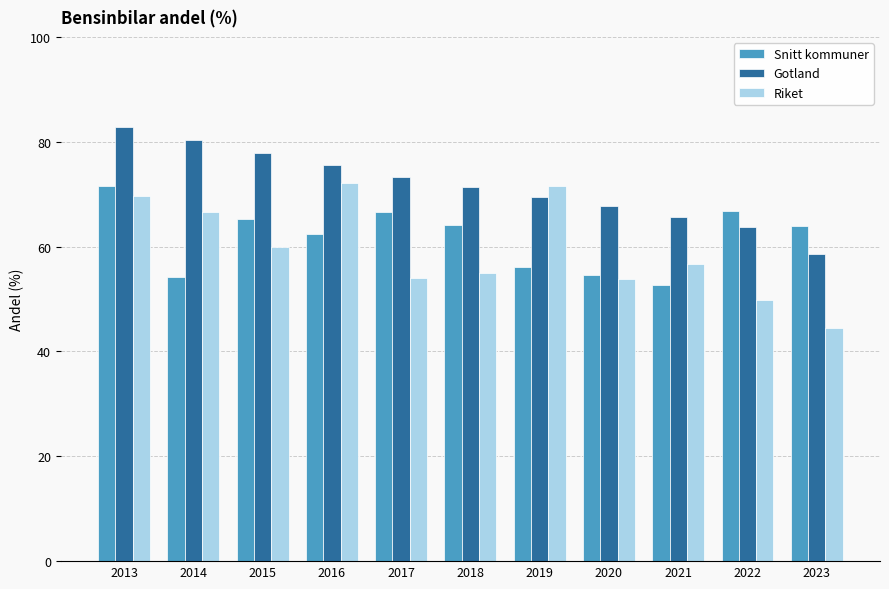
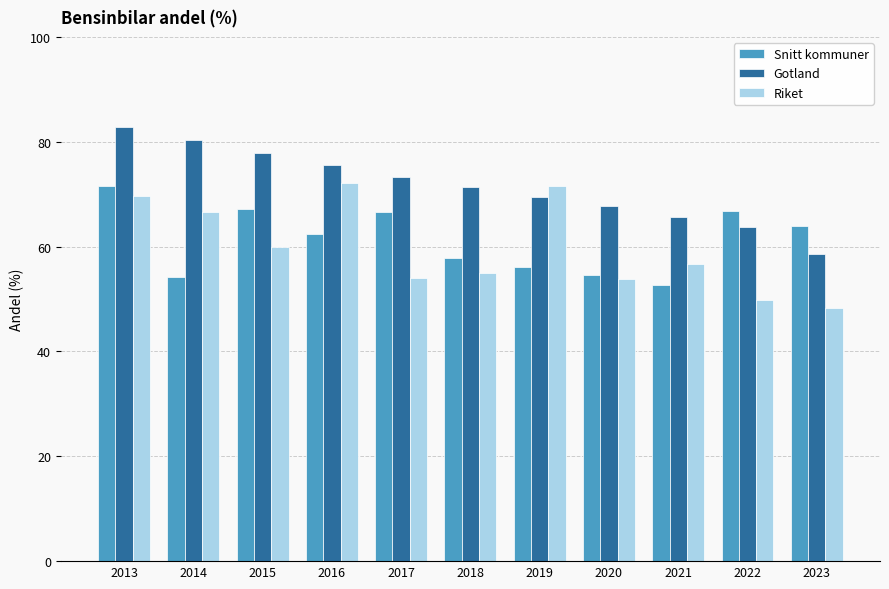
Snitt kommuner, 2015: 65 -> 67
Snitt kommuner, 2018: 64 -> 58
Riket, 2023: 45 -> 48
